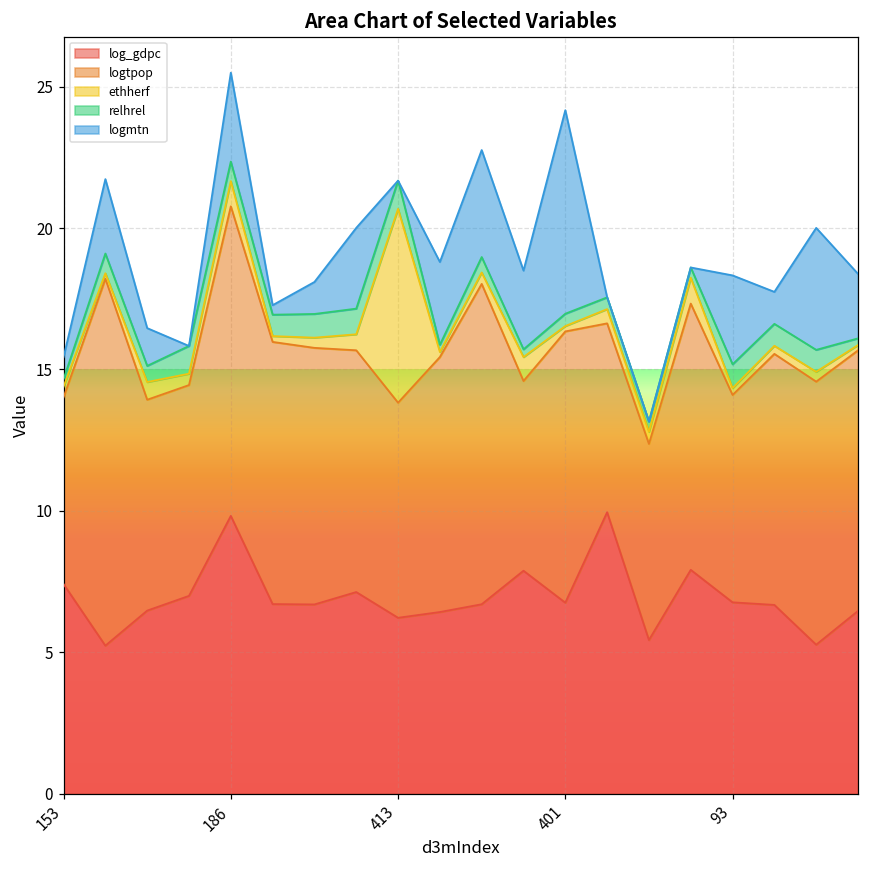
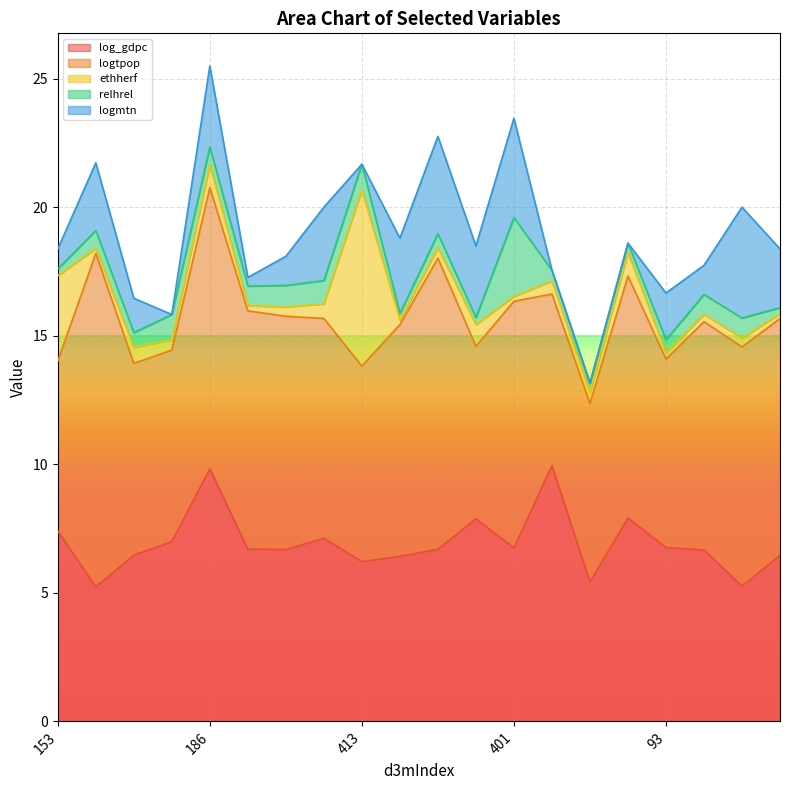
ethherf, 153: 0.4 -> 3.3
relhrel, 401: 0.4 -> 3.1
logmtn, 401: 7.2 -> 3.9
relhrel, 93: 0.8 -> 0.5
logmtn, 93: 3.1 -> 1.8
